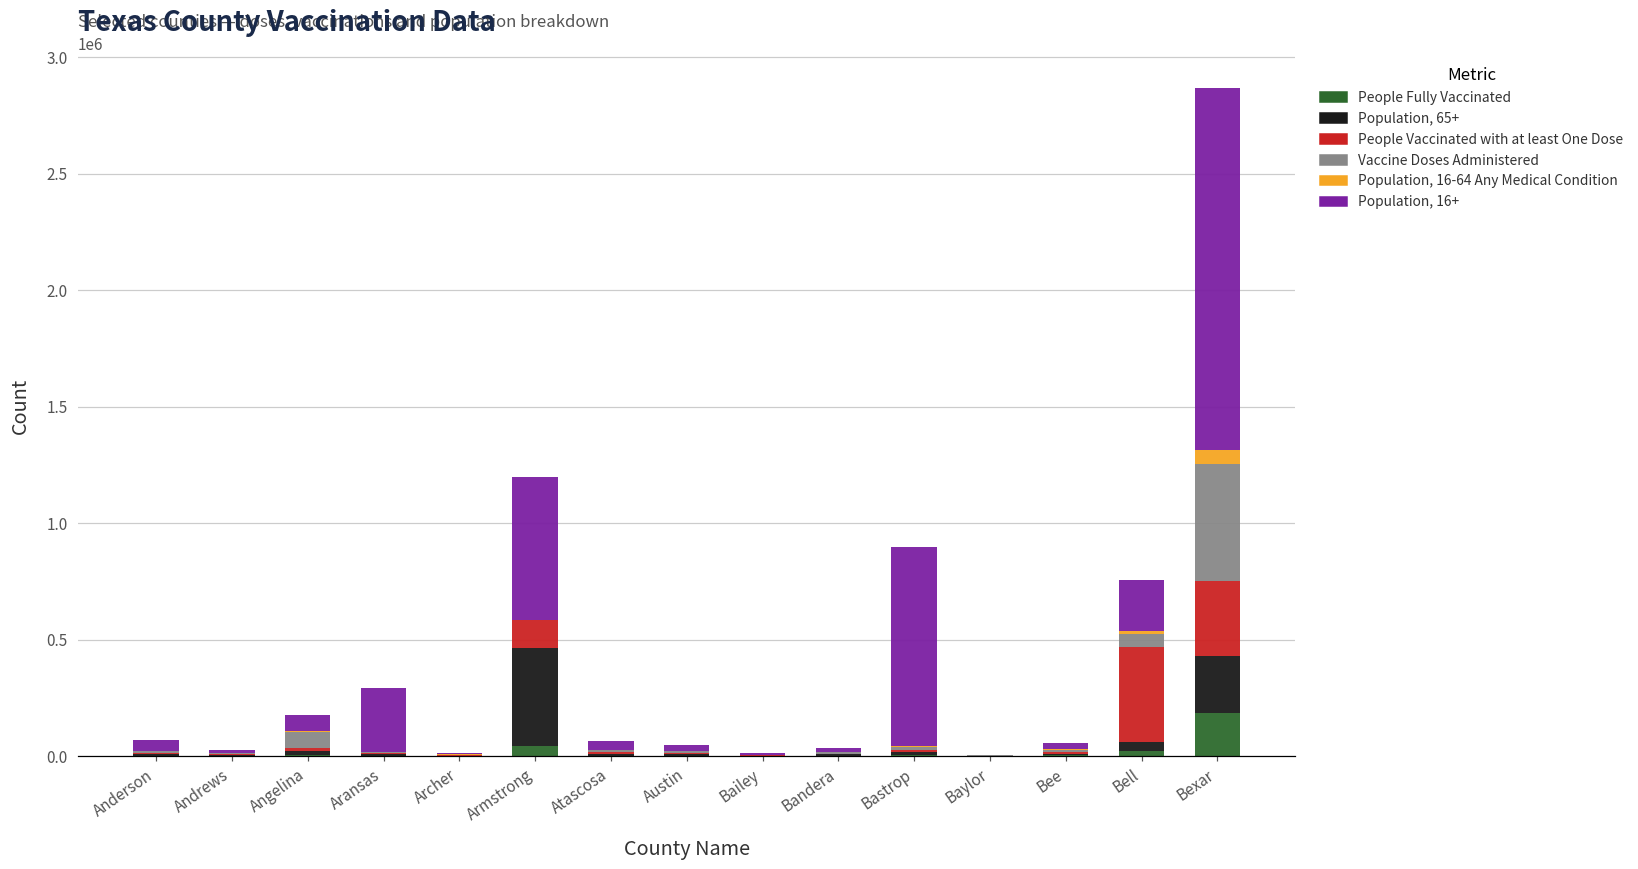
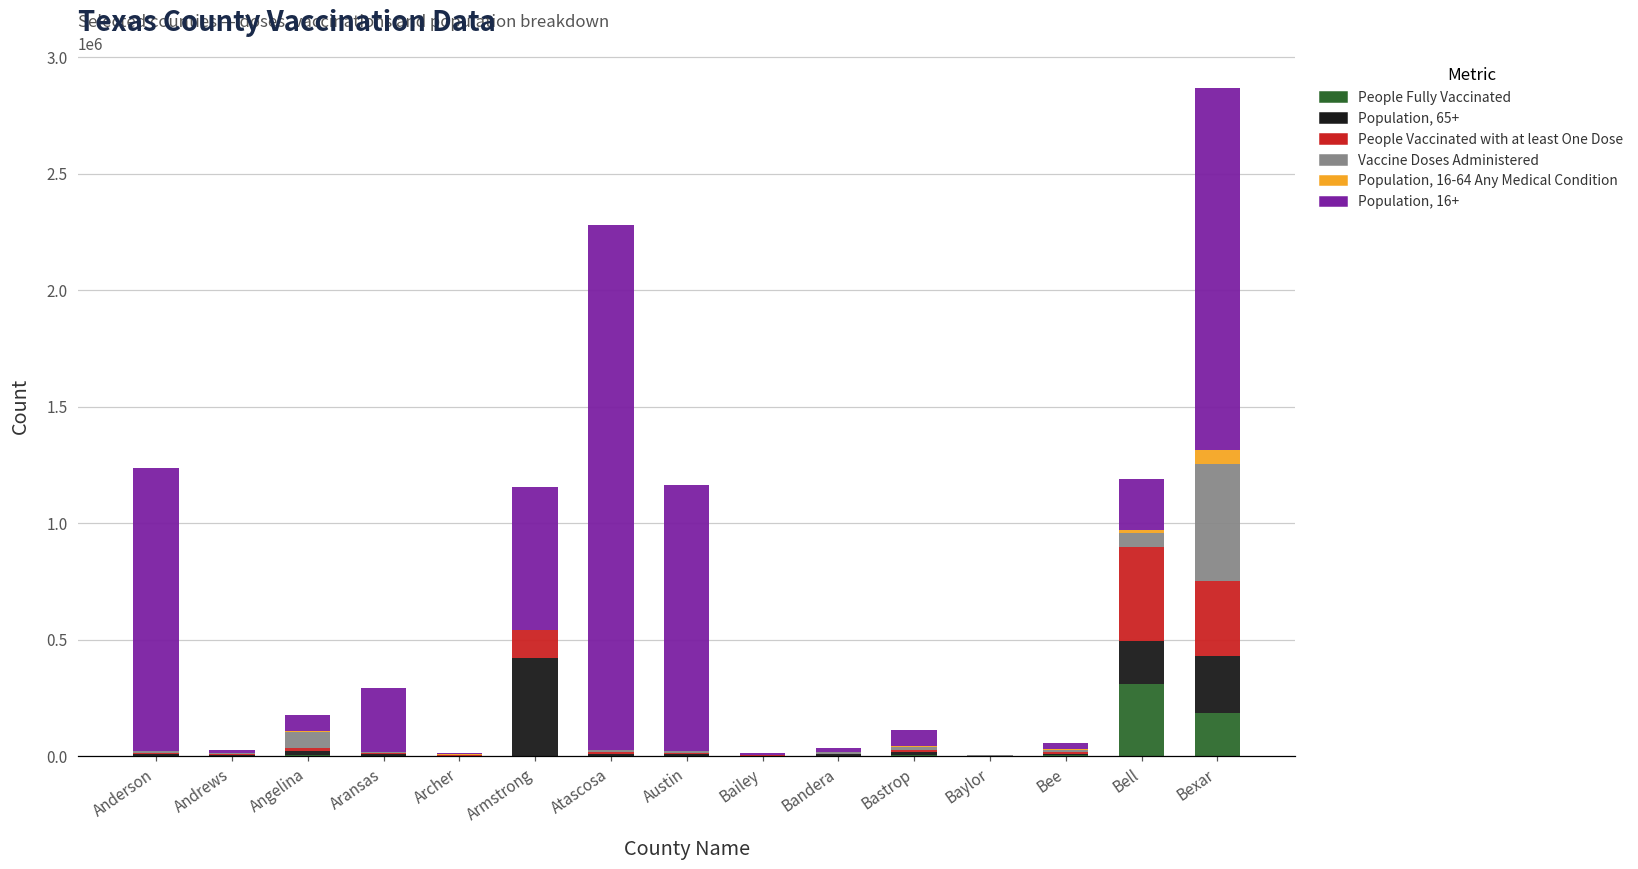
Population, 16+, Anderson: 50000 -> 1220000
People Fully Vaccinated, Armstrong: 40000 -> 0
Population, 16+, Atascosa: 40000 -> 2250000
Population, 16+, Austin: 20000 -> 1140000
Population, 16+, Bastrop: 860000 -> 70000
People Fully Vaccinated, Bell: 20000 -> 310000
Population, 65+, Bell: 40000 -> 180000
